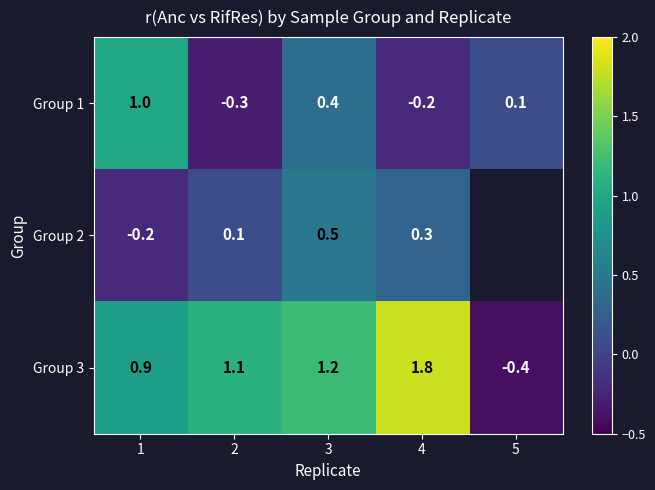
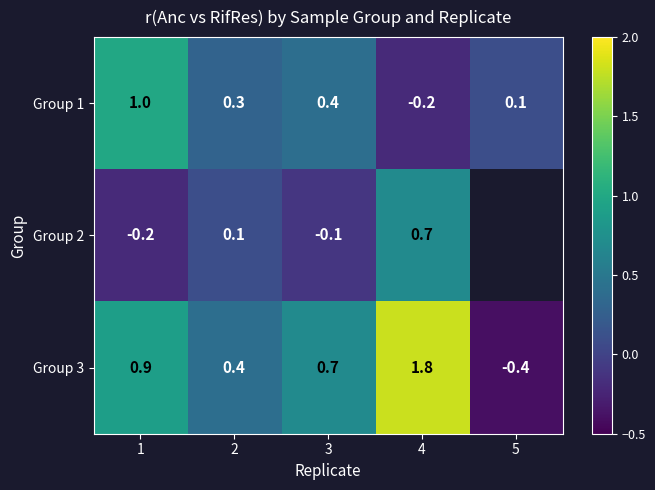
Group 1, 2: -0.3 -> 0.3
Group 2, 3: 0.5 -> -0.1
Group 2, 4: 0.3 -> 0.7
Group 3, 2: 1.1 -> 0.4
Group 3, 3: 1.2 -> 0.7
